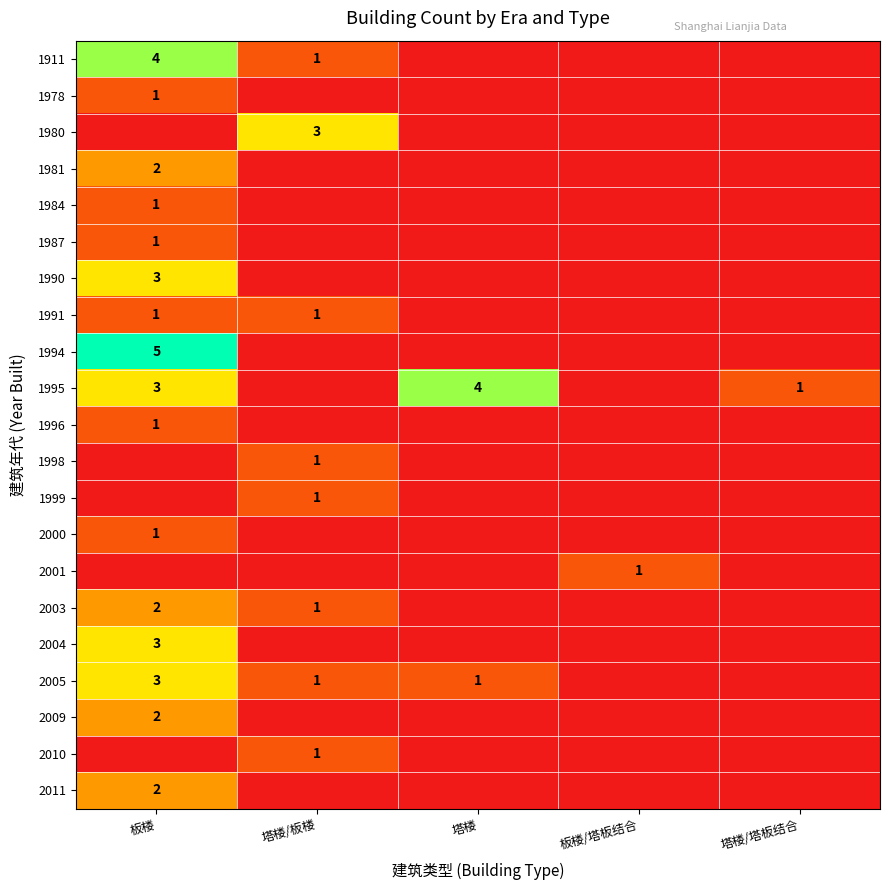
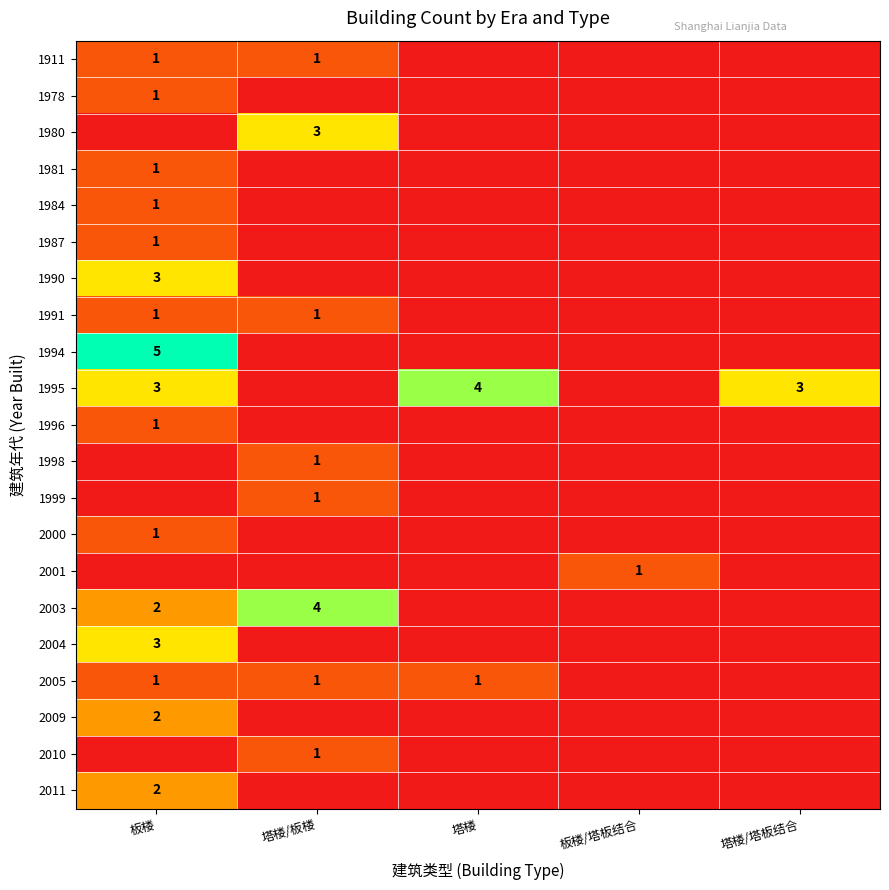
1911, 板楼: 4 -> 1
1981, 板楼: 2 -> 1
1995, 塔楼/塔板结合: 1 -> 3
2003, 塔楼/板楼: 1 -> 4
2005, 板楼: 3 -> 1
